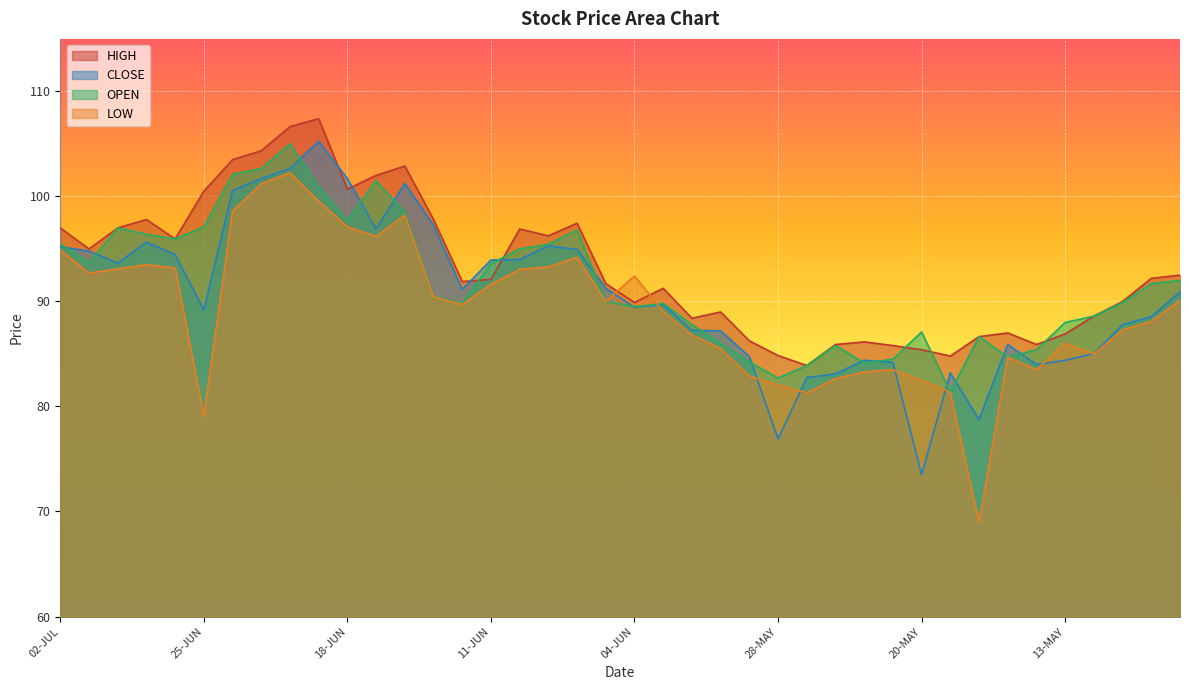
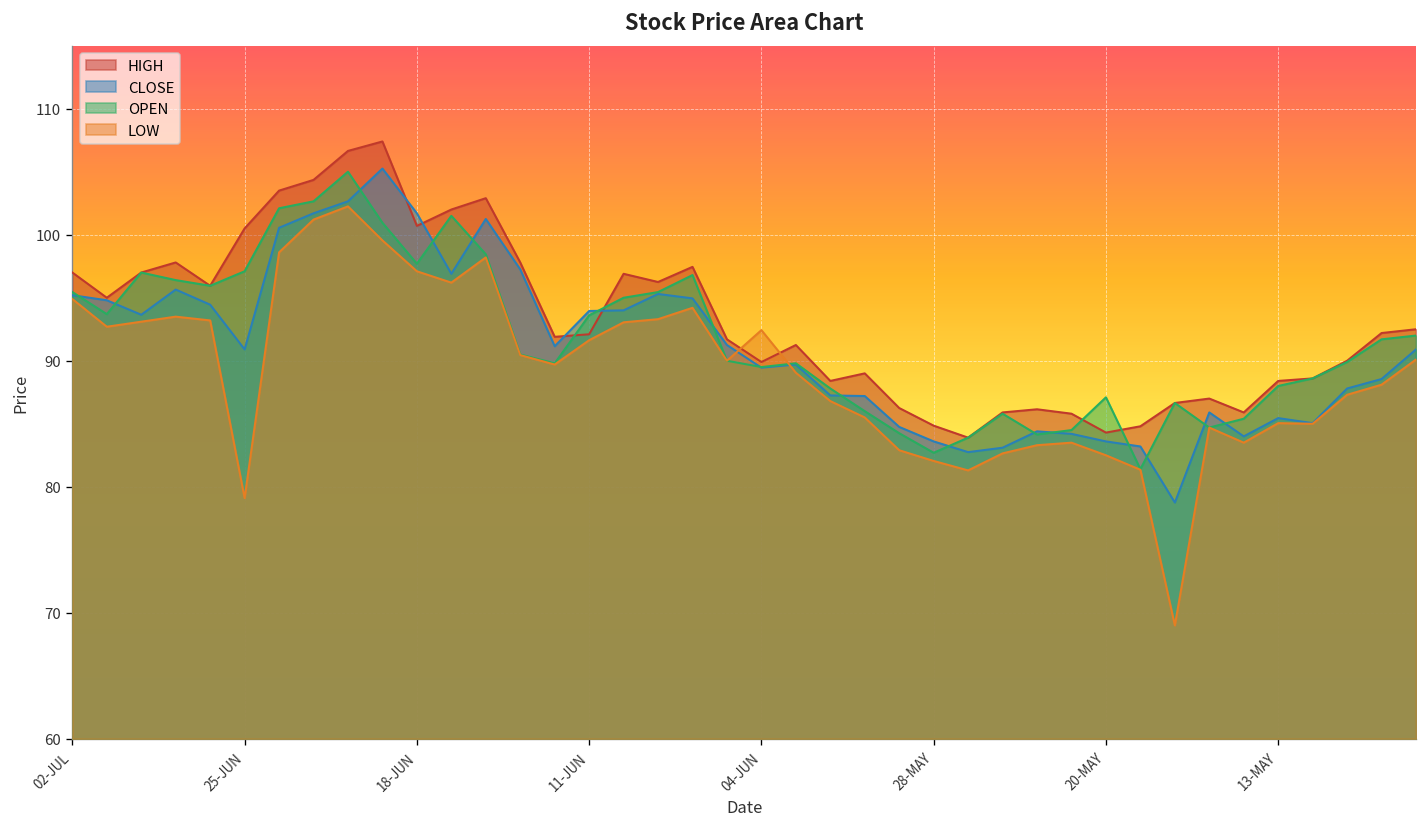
CLOSE, 25-JUN: 89.2 -> 90.9
CLOSE, 28-MAY: 76.9 -> 83.6
HIGH, 20-MAY: 85.4 -> 84.3
CLOSE, 20-MAY: 73.5 -> 83.6
HIGH, 13-MAY: 86.9 -> 88.4
CLOSE, 13-MAY: 84.4 -> 85.5
LOW, 13-MAY: 86.0 -> 85.1
